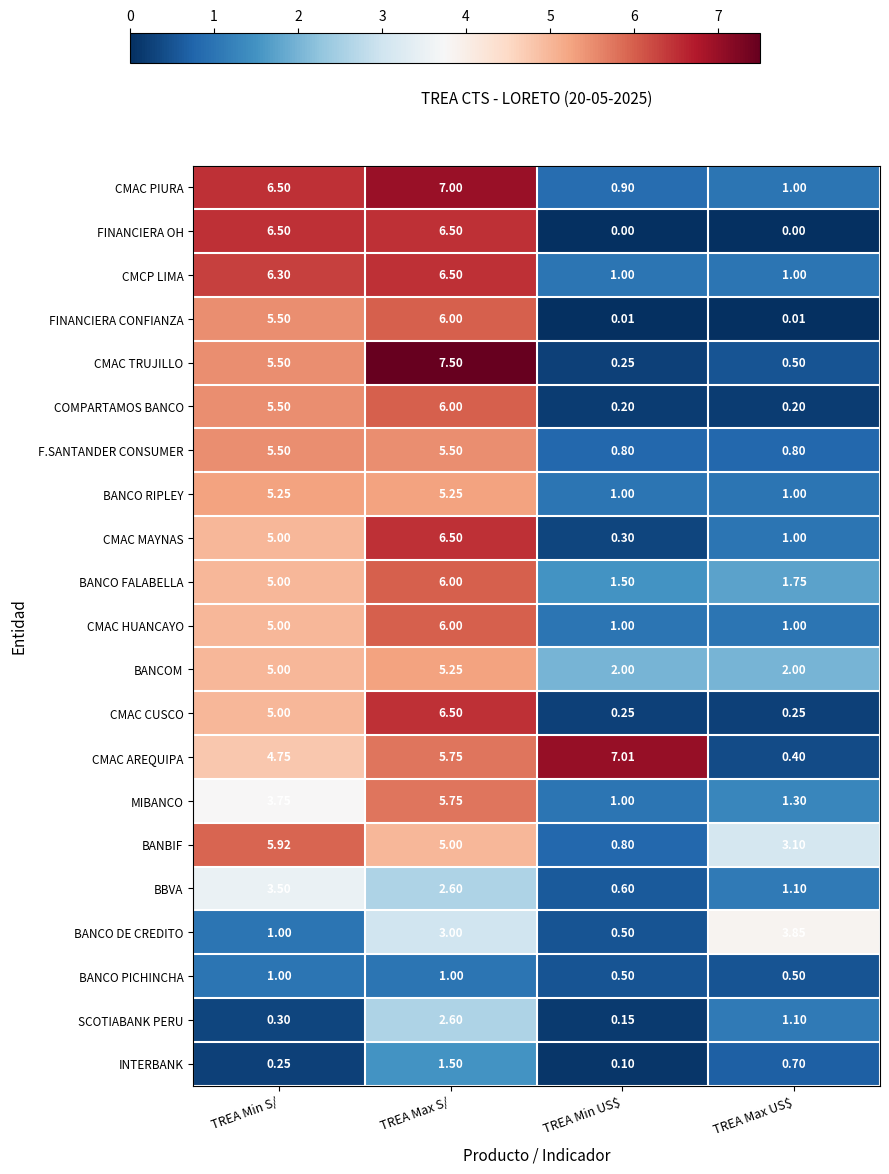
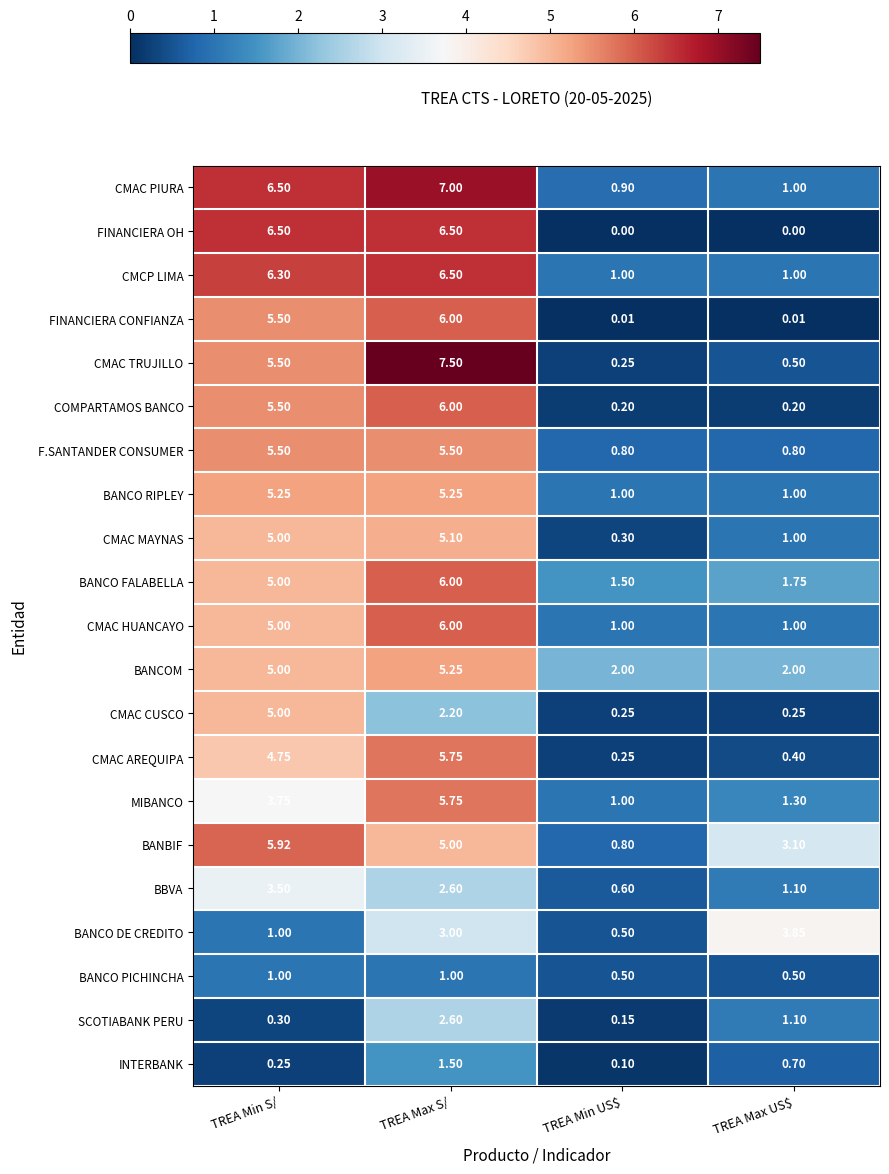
CMAC MAYNAS, TREA Max S/: 6.50 -> 5.10
CMAC CUSCO, TREA Max S/: 6.50 -> 2.20
CMAC AREQUIPA, TREA Min US$: 7.01 -> 0.25
